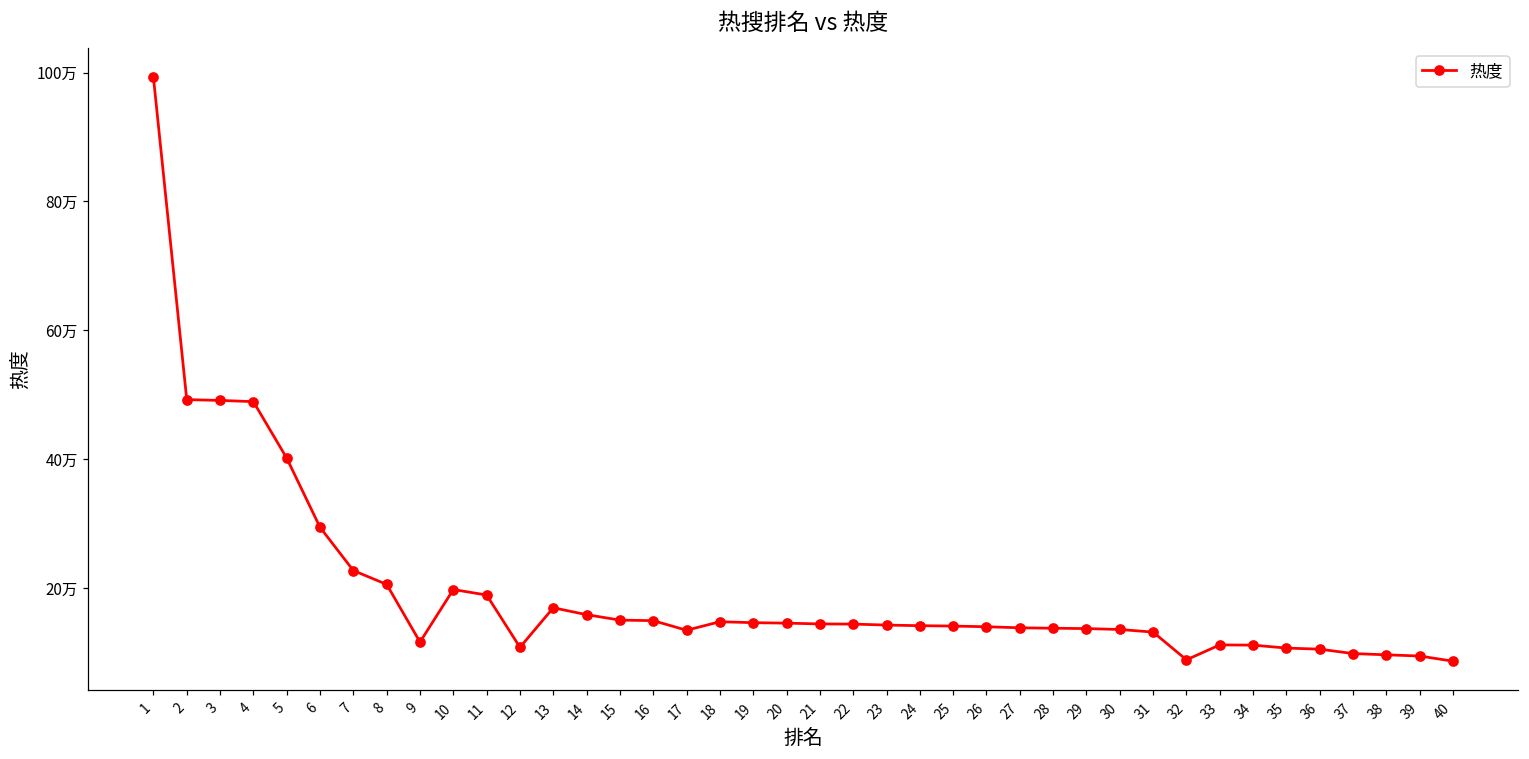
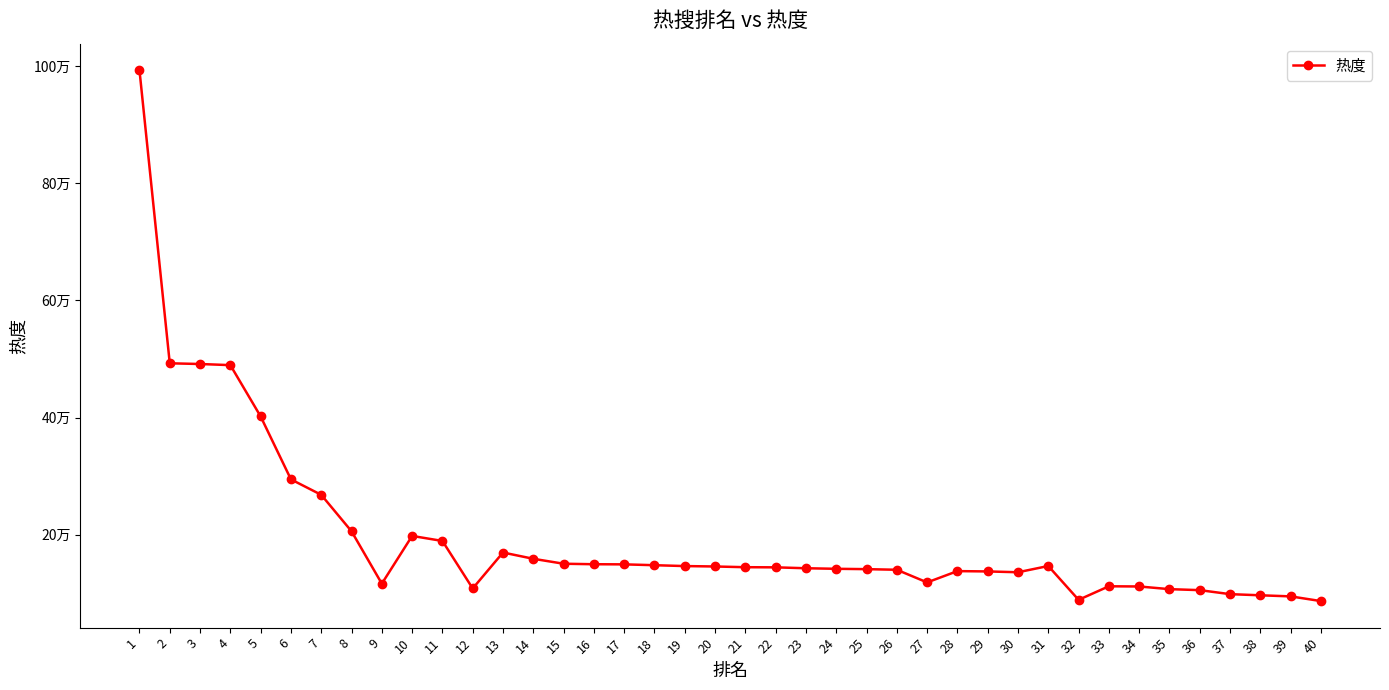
7: 23万 -> 27万
17: 14万 -> 15万
27: 14万 -> 12万
31: 13万 -> 15万
